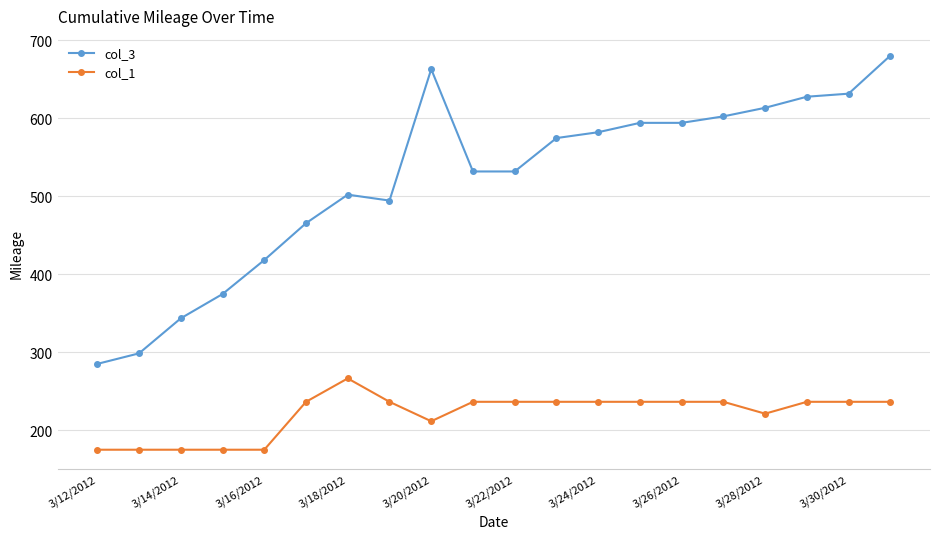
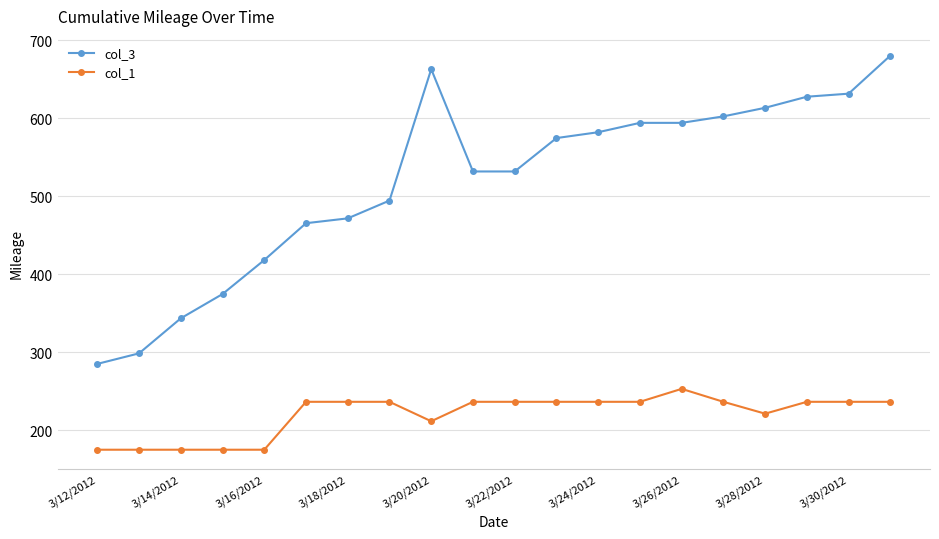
col_3, 3/18/2012: 500 -> 470
col_1, 3/18/2012: 270 -> 240
col_1, 3/26/2012: 240 -> 250
